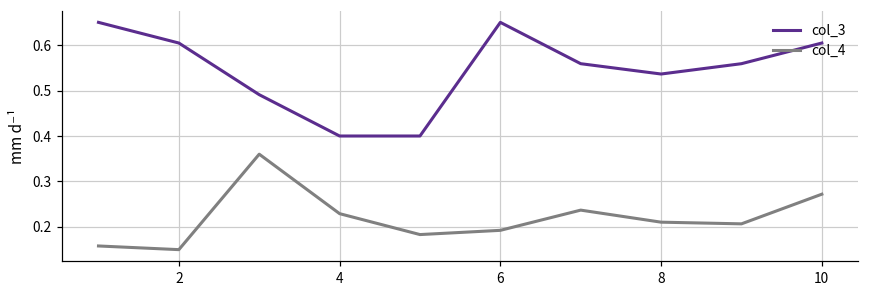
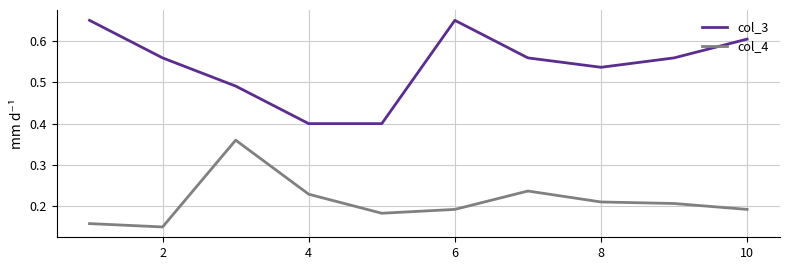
col_3, 2: 0.60 -> 0.56
col_4, 10: 0.27 -> 0.19
